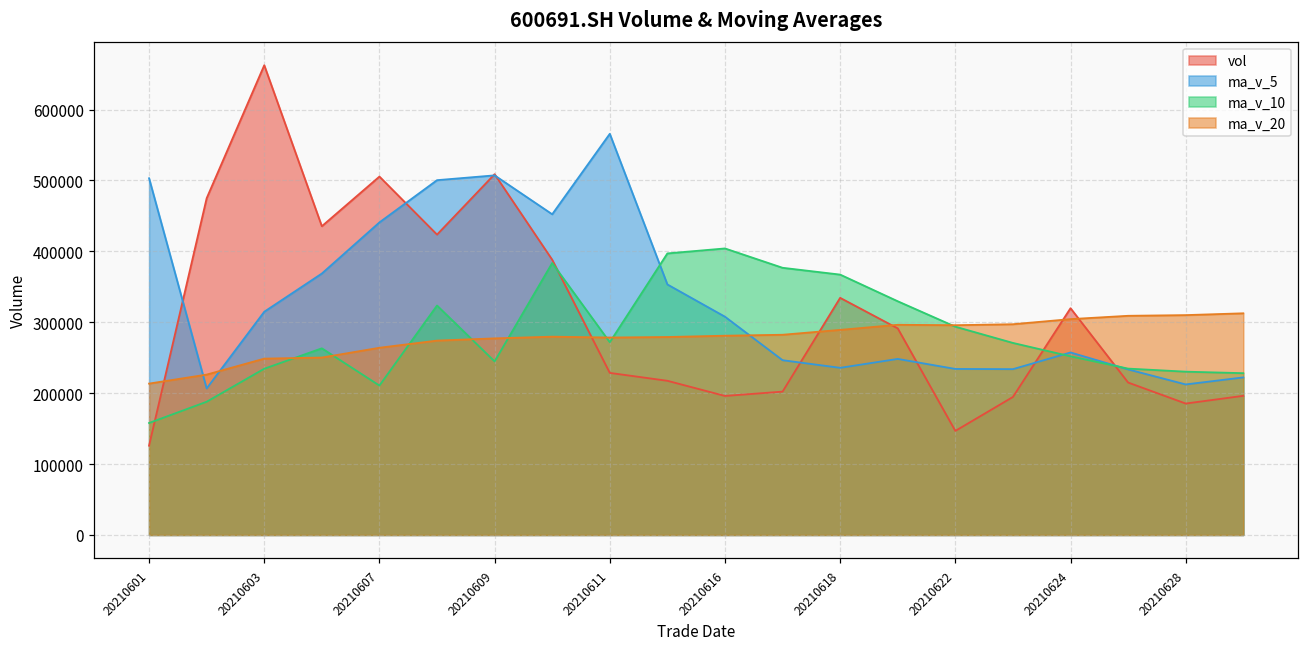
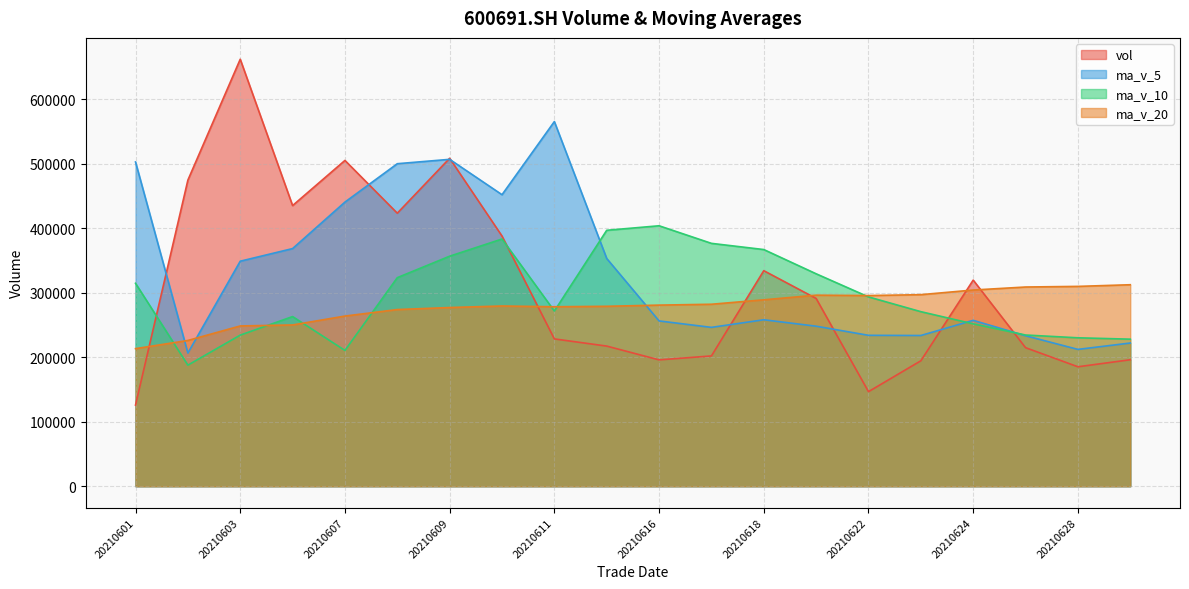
ma_v_10, 20210601: 160000 -> 310000
ma_v_5, 20210603: 310000 -> 350000
ma_v_10, 20210609: 240000 -> 360000
ma_v_5, 20210616: 310000 -> 260000
ma_v_5, 20210618: 240000 -> 260000
